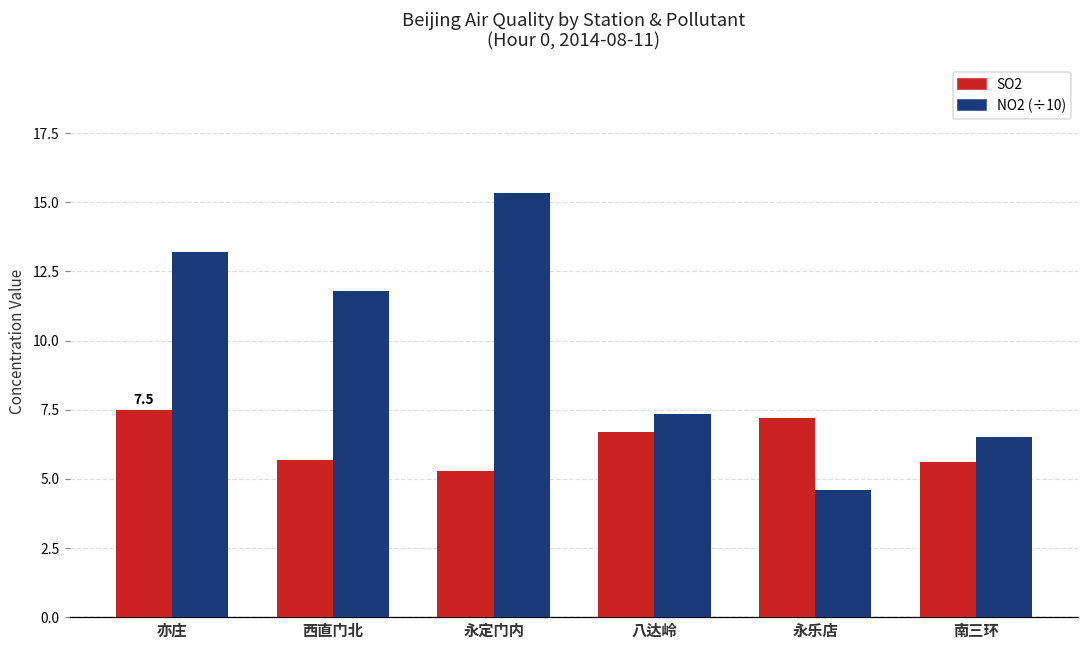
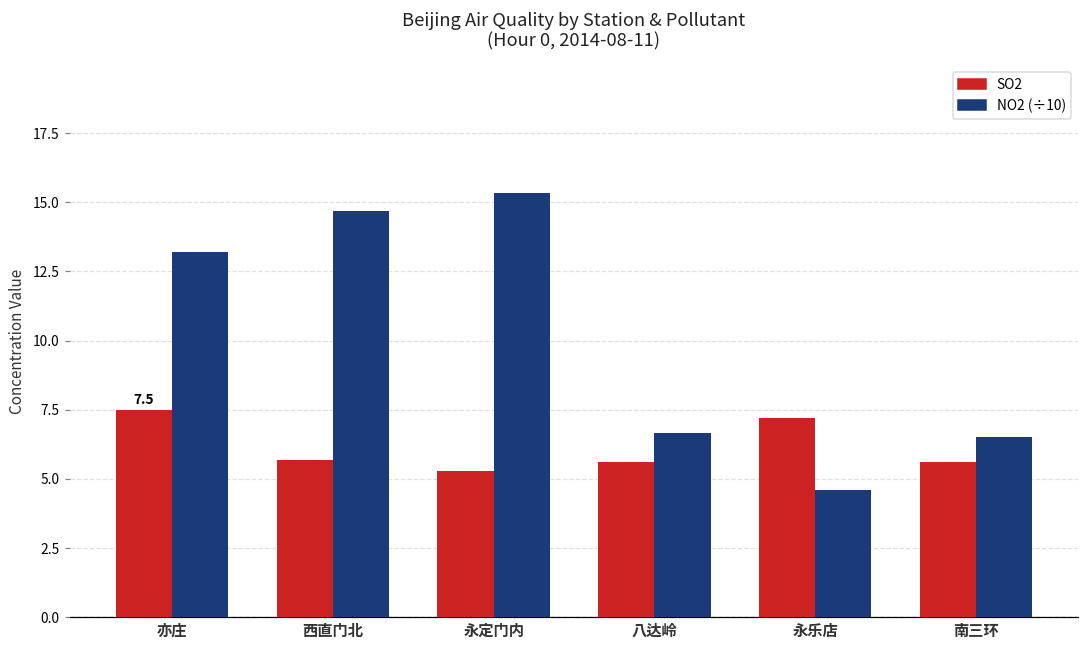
NO2 (÷10), 西直门北: 11.8 -> 14.7
SO2, 八达岭: 6.7 -> 5.6
NO2 (÷10), 八达岭: 7.3 -> 6.7
